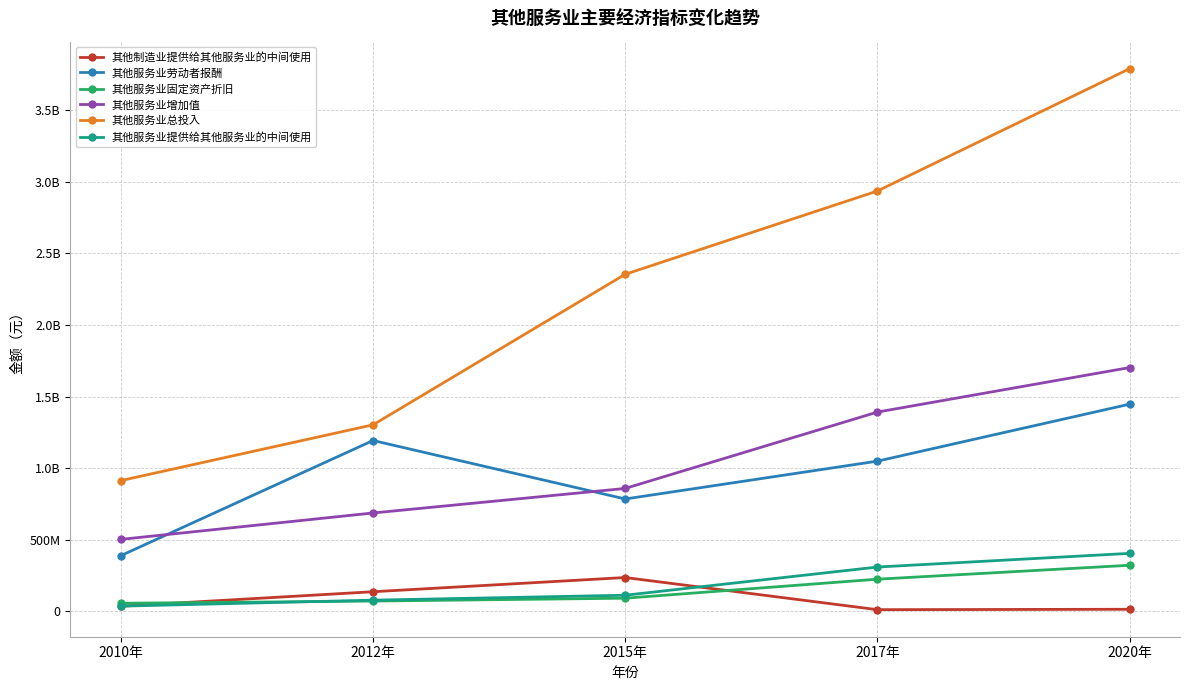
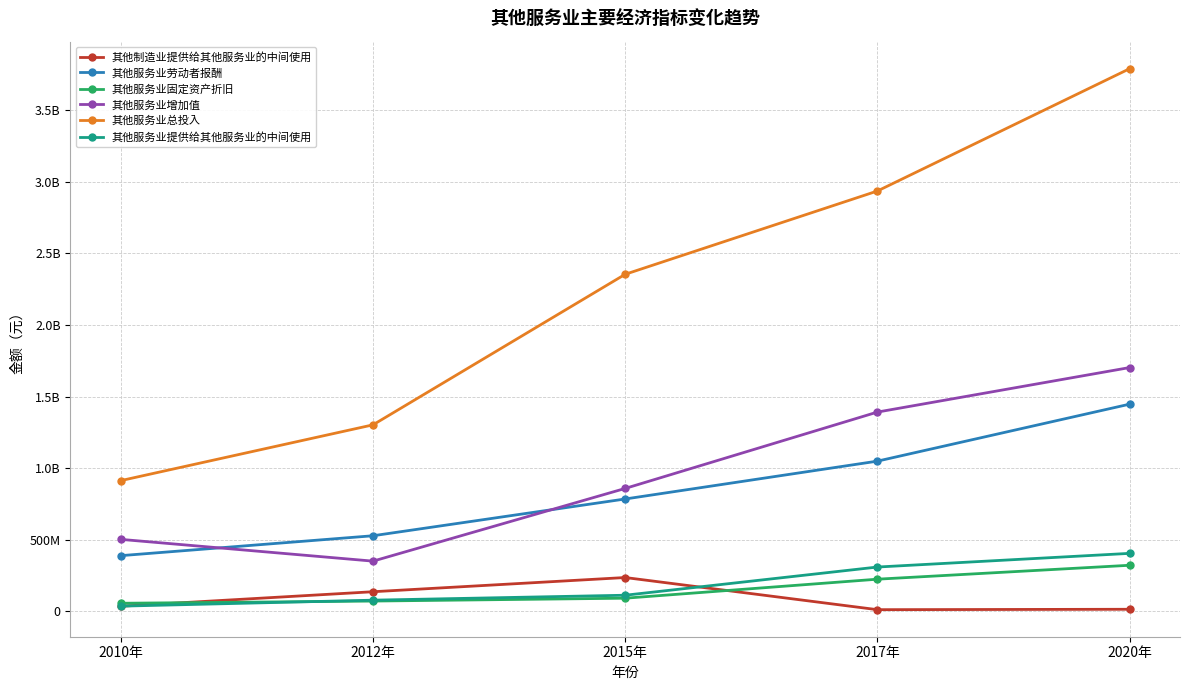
其他服务业劳动者报酬, 2012年: 1190000000 -> 530000000
其他服务业增加值, 2012年: 690000000 -> 350000000
